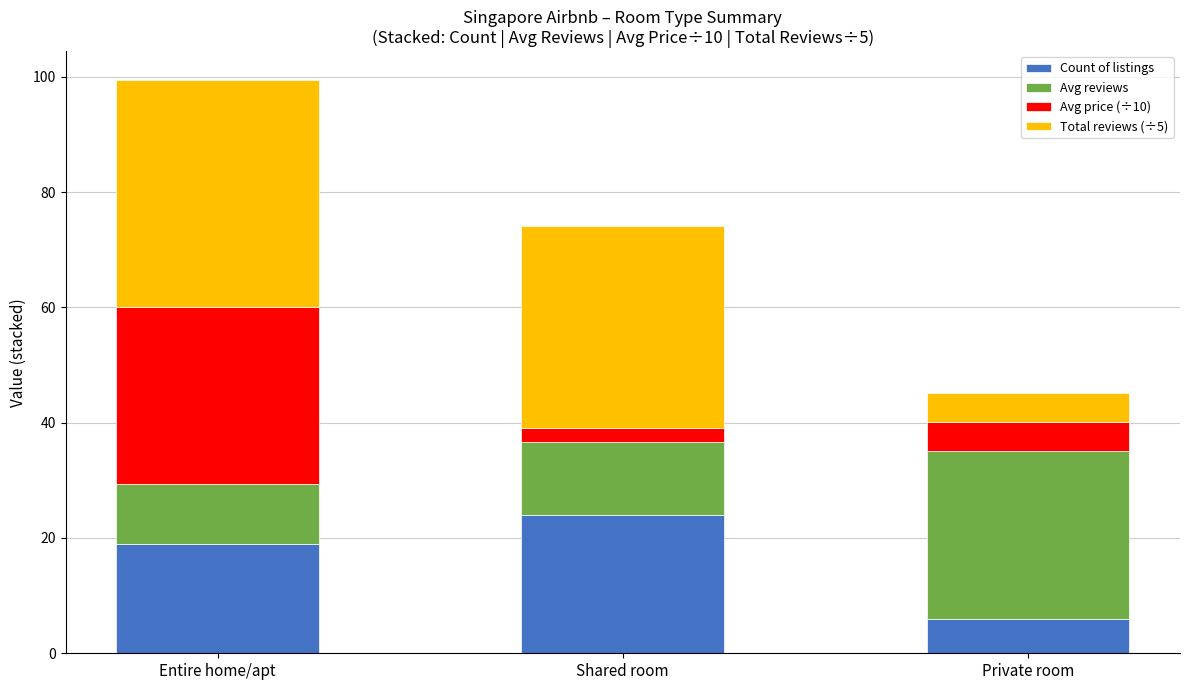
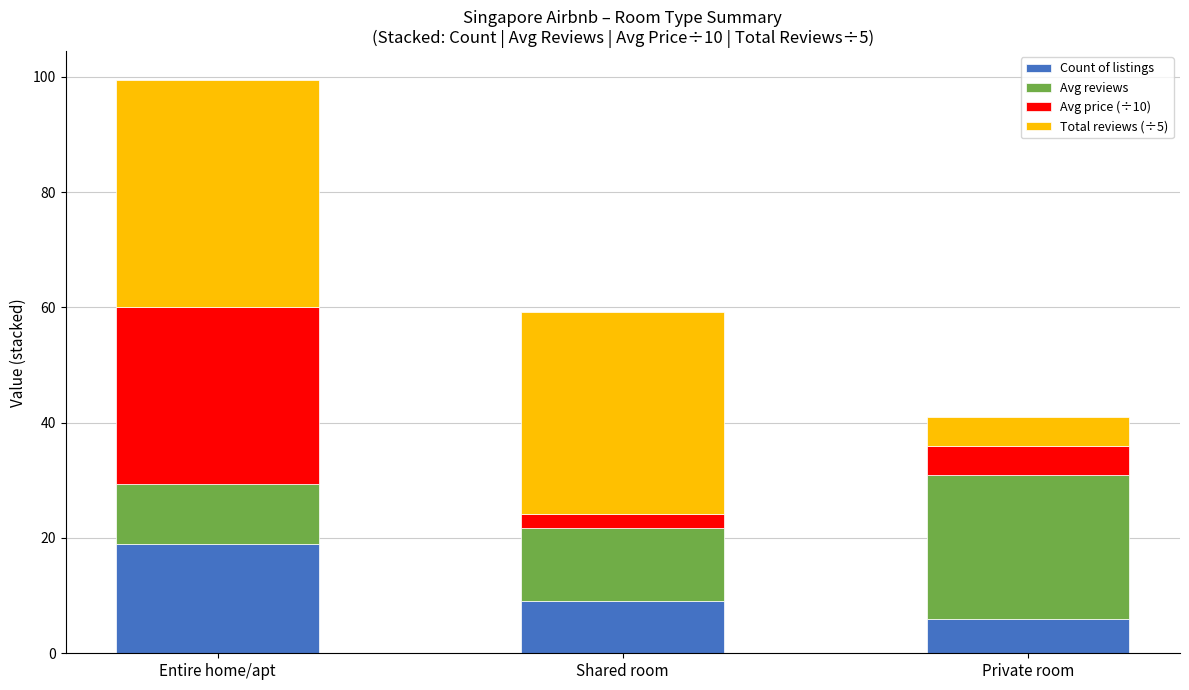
Count of listings, Shared room: 24 -> 9
Avg reviews, Private room: 29 -> 25
